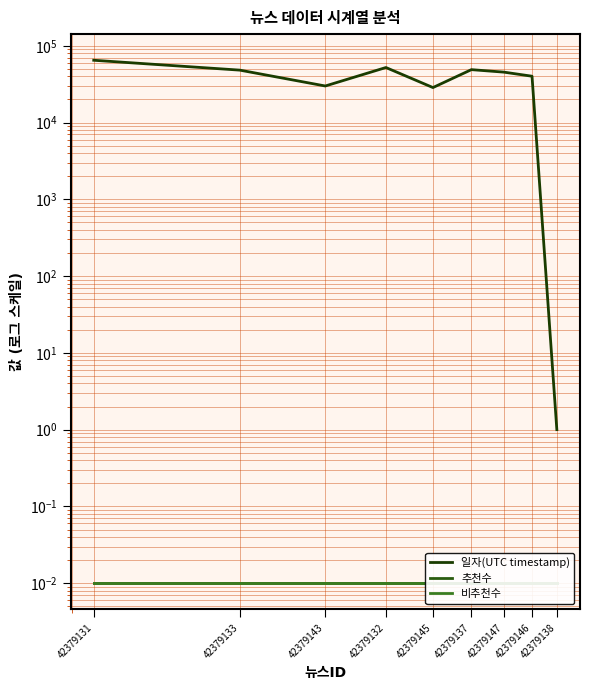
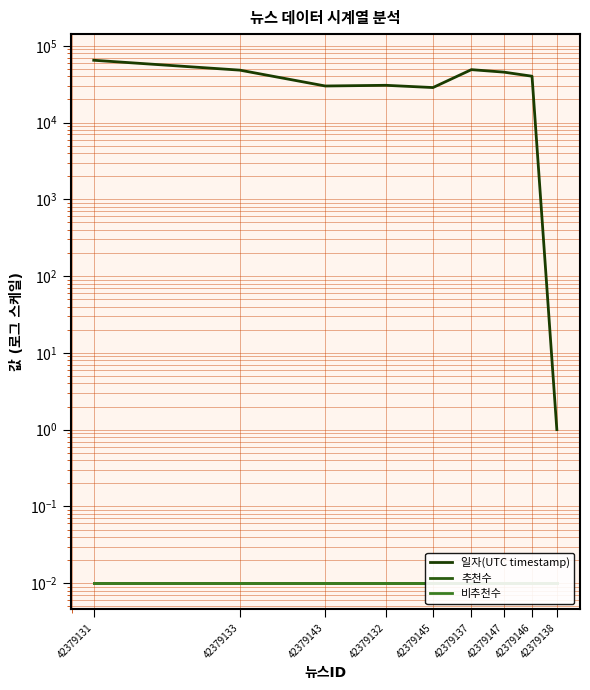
일자(UTC timestamp), 42379132: 50000 -> 31000
